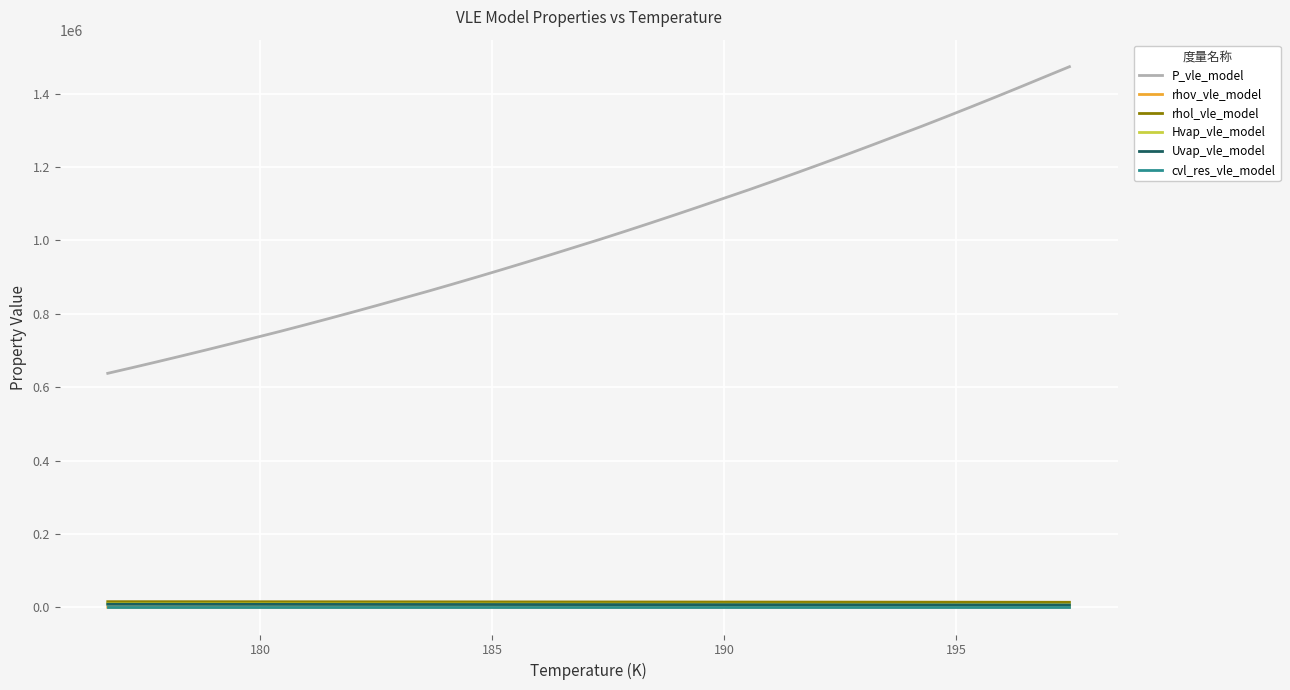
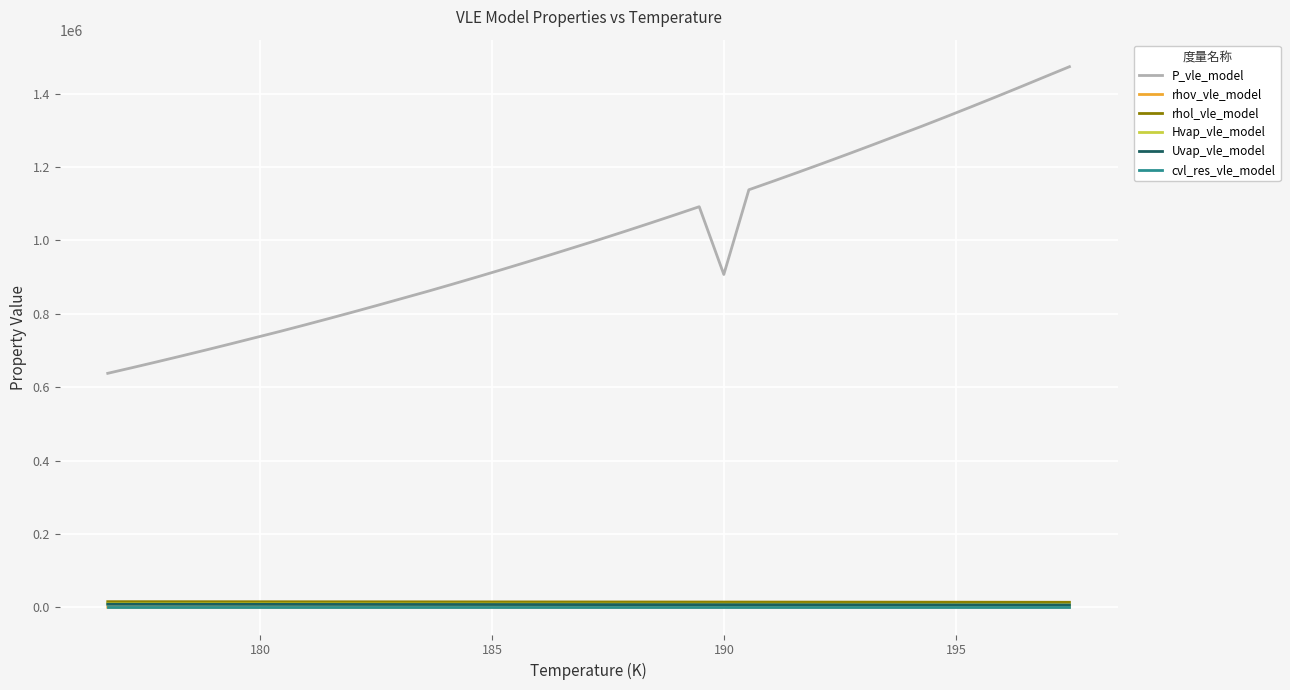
P_vle_model, 190: 1110000 -> 910000
